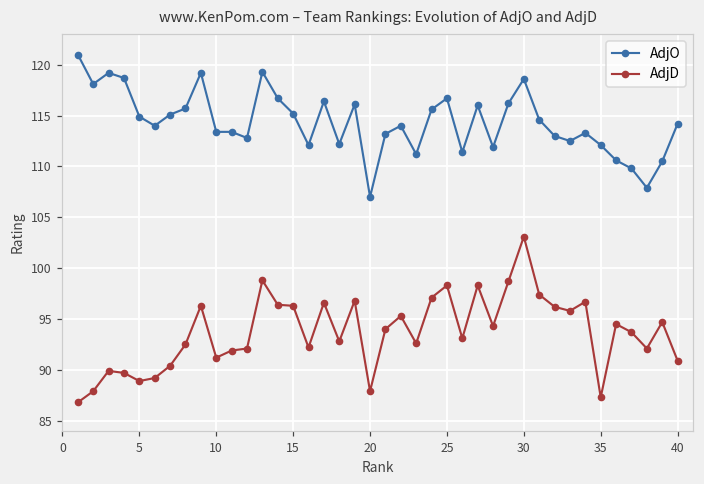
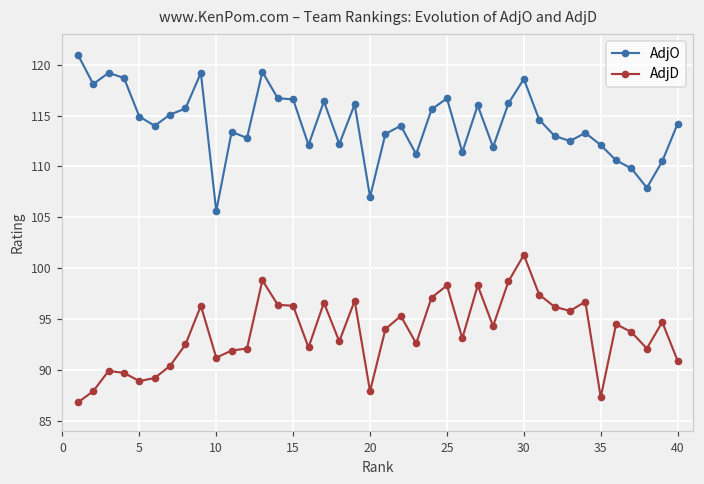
AdjO, 10: 113 -> 106
AdjO, 15: 115 -> 117
AdjD, 30: 103 -> 101
